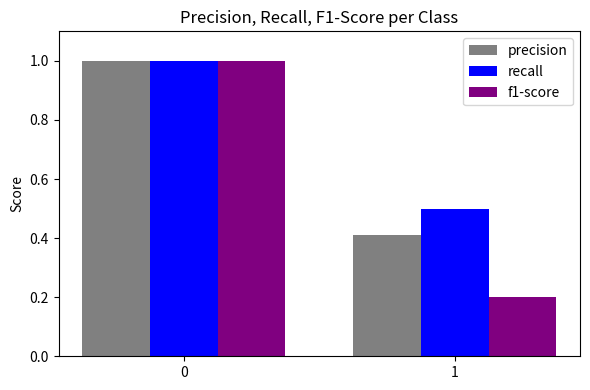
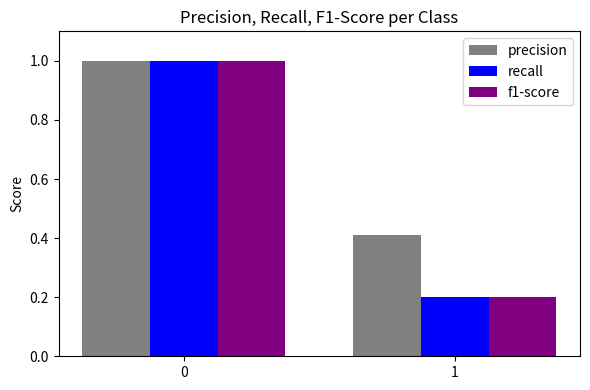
recall, 1: 0.5 -> 0.2
